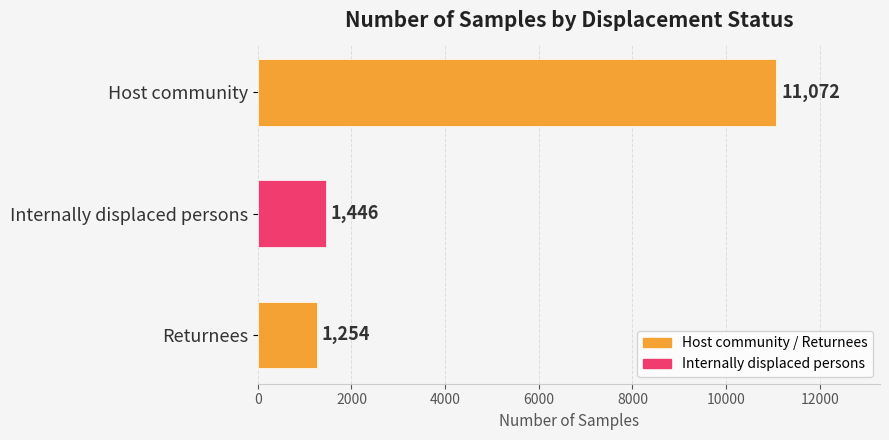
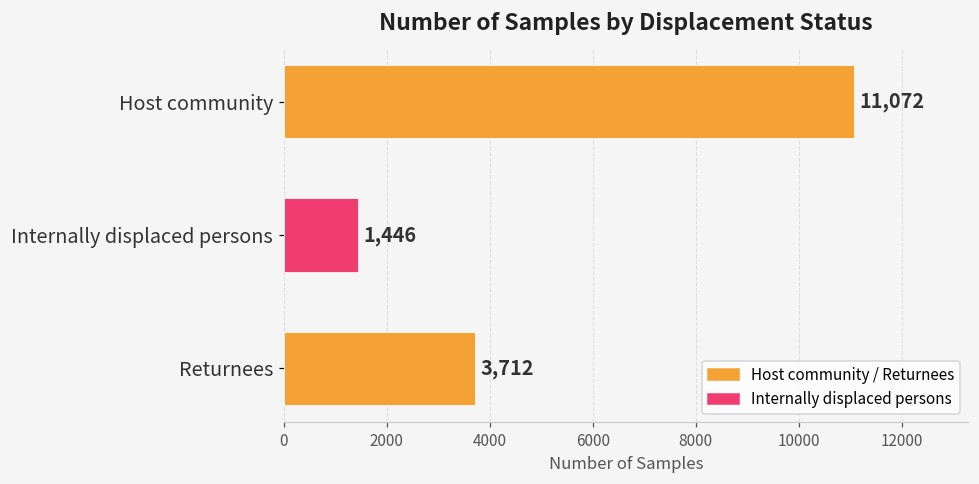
Returnees: 1,254 -> 3,712
